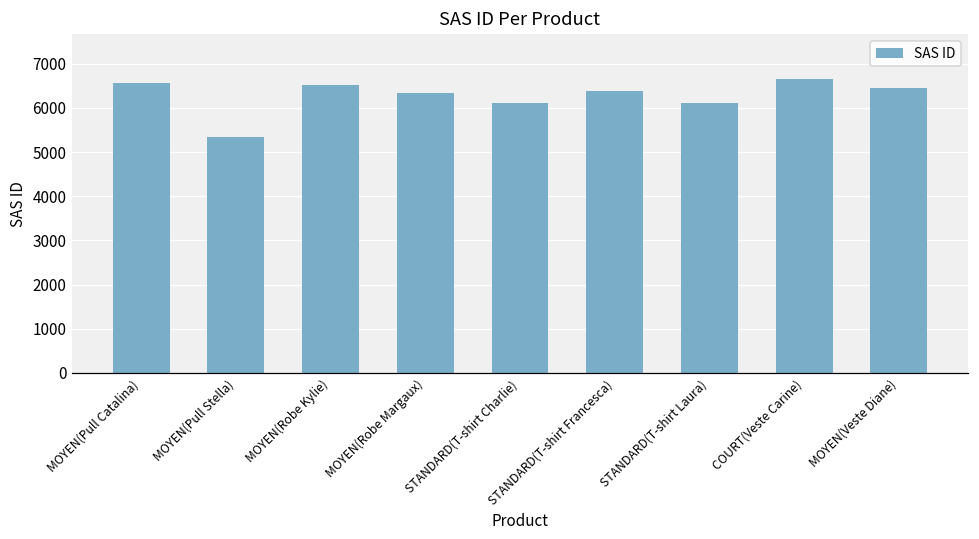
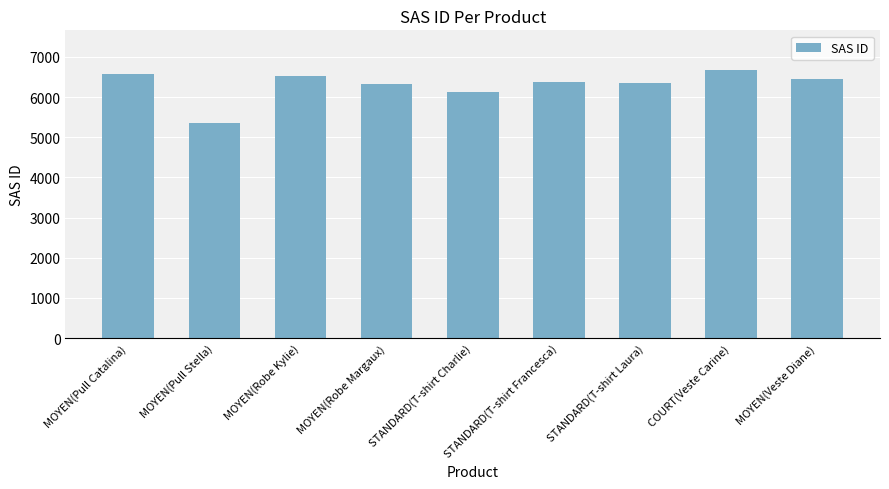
STANDARD(T-shirt Laura): 6100 -> 6400
